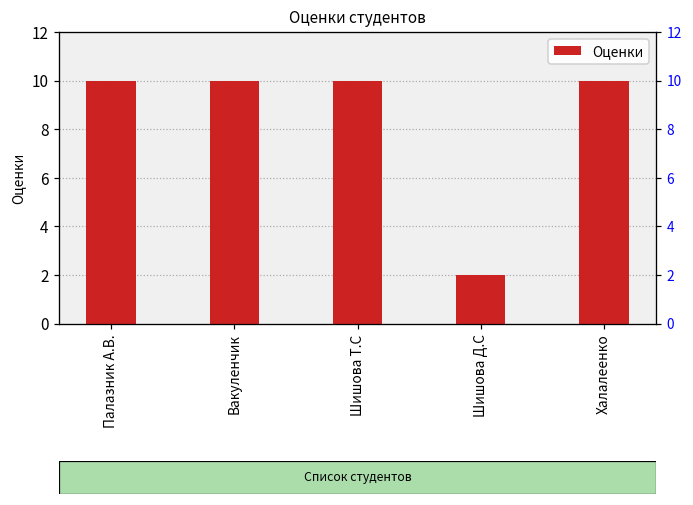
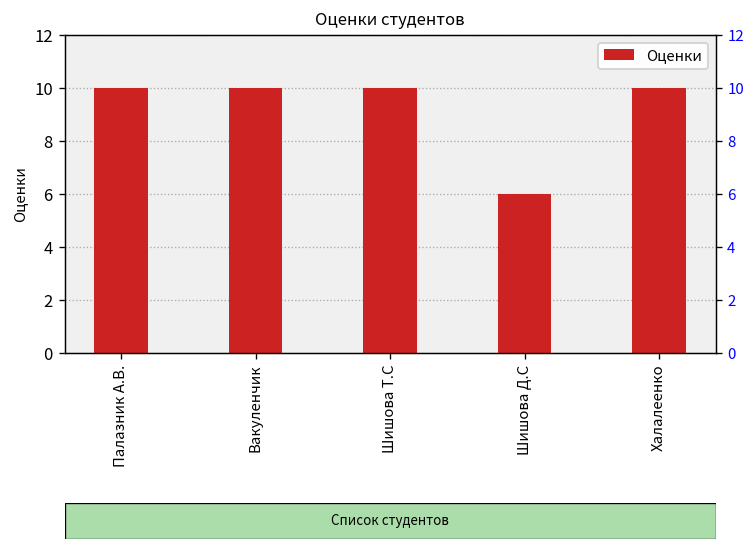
Шишова Д.С: 2 -> 6
